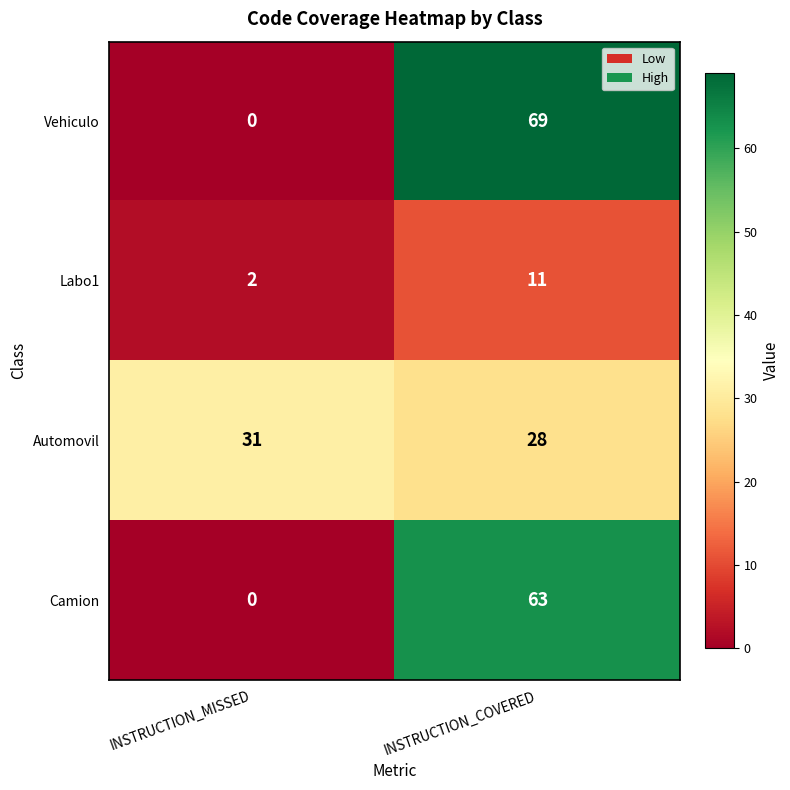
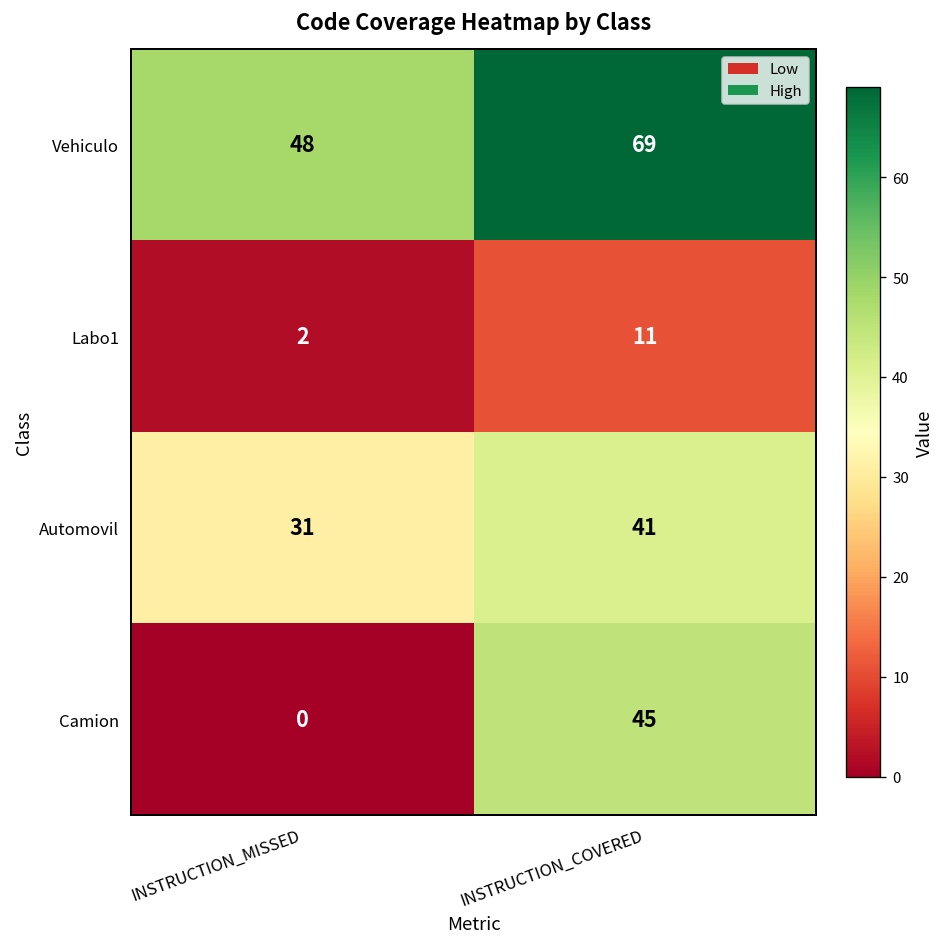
Vehiculo, INSTRUCTION_MISSED: 0 -> 48
Automovil, INSTRUCTION_COVERED: 28 -> 41
Camion, INSTRUCTION_COVERED: 63 -> 45
